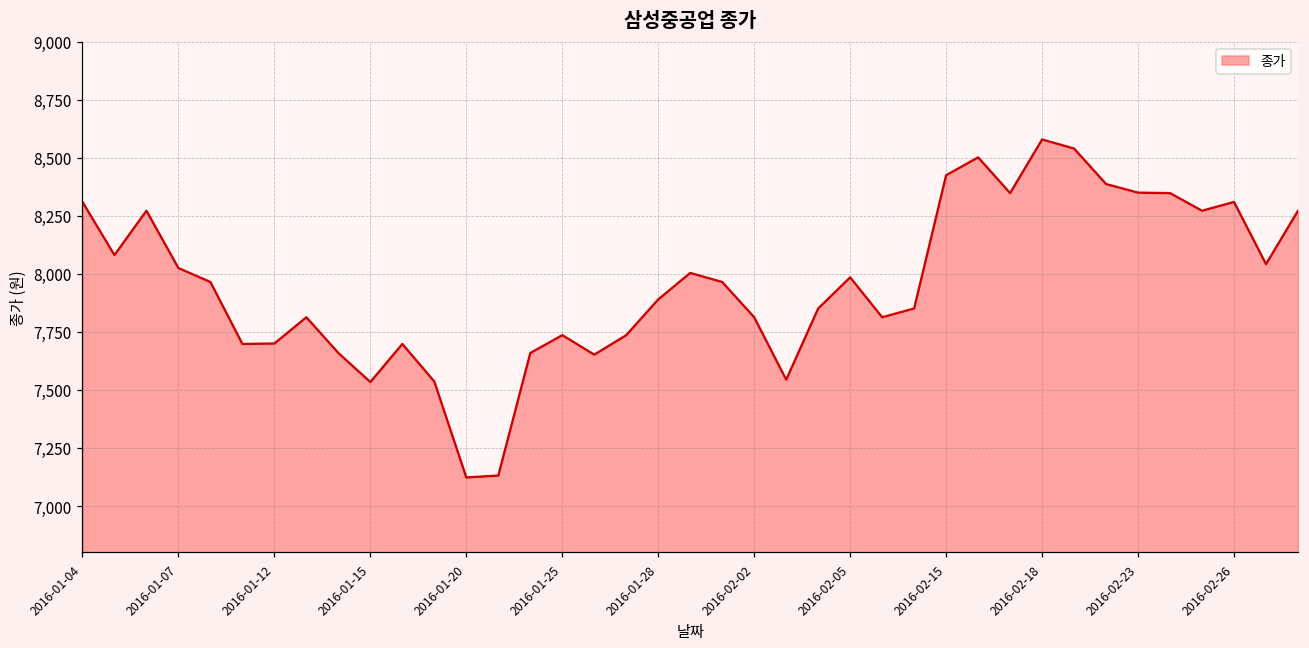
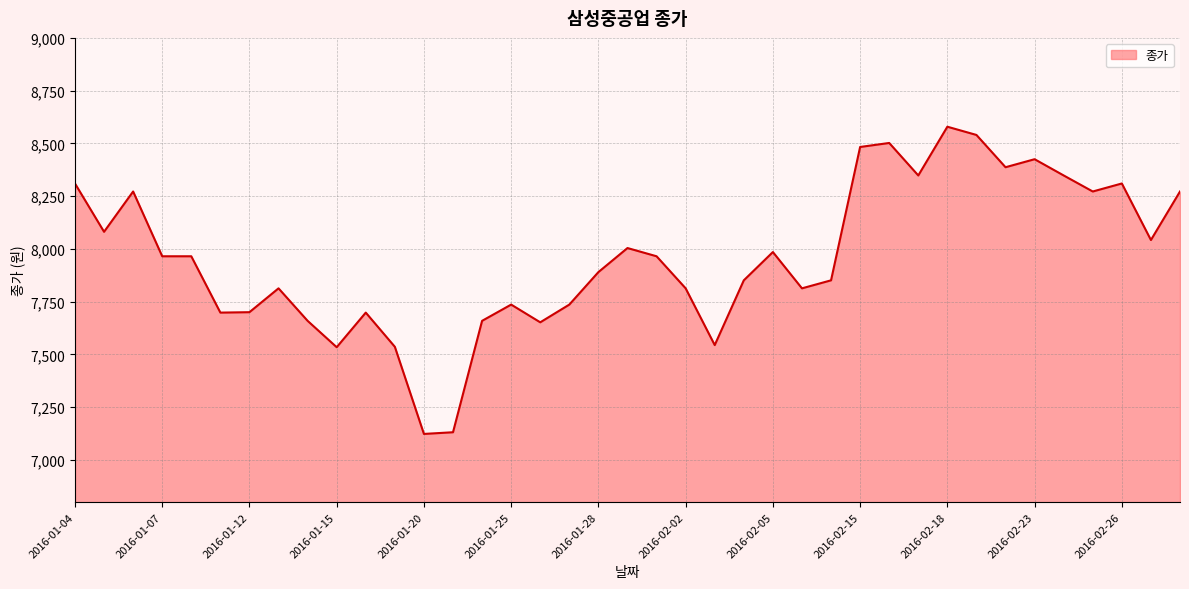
2016-01-07: 8,030 -> 7,970
2016-02-15: 8,430 -> 8,480
2016-02-23: 8,350 -> 8,430
